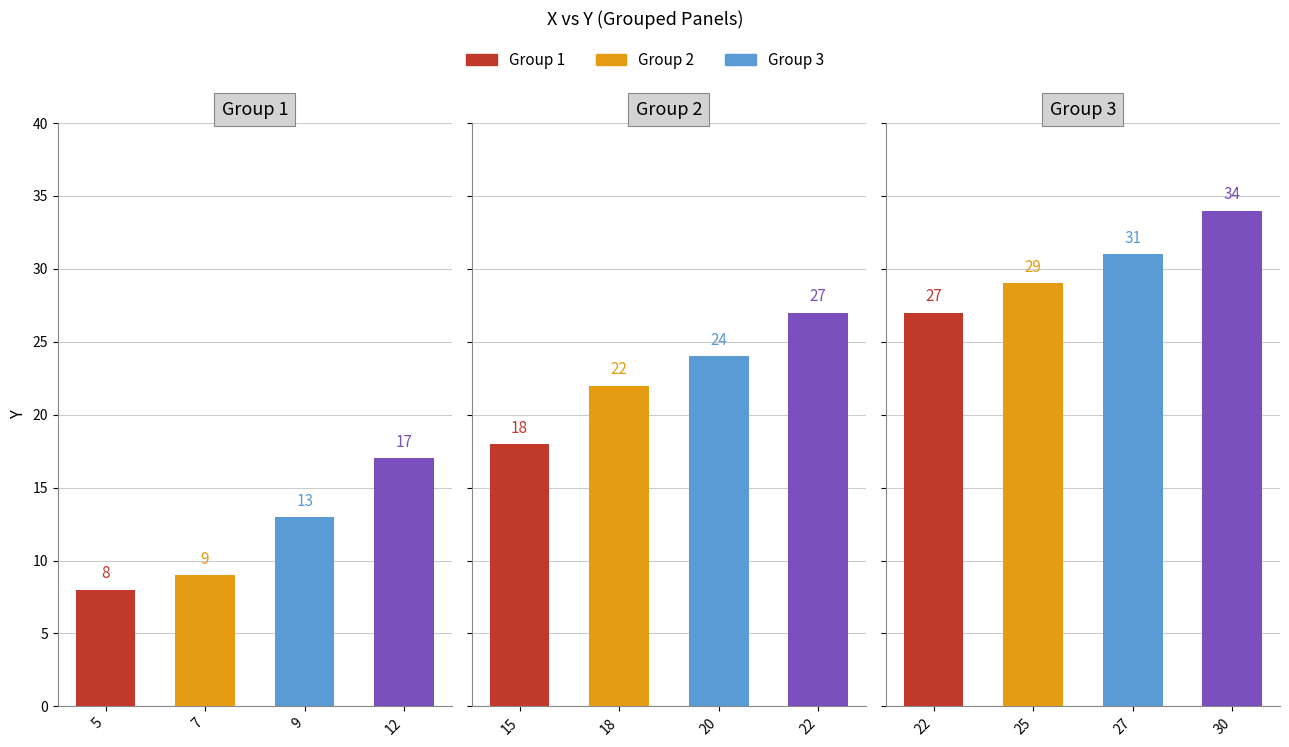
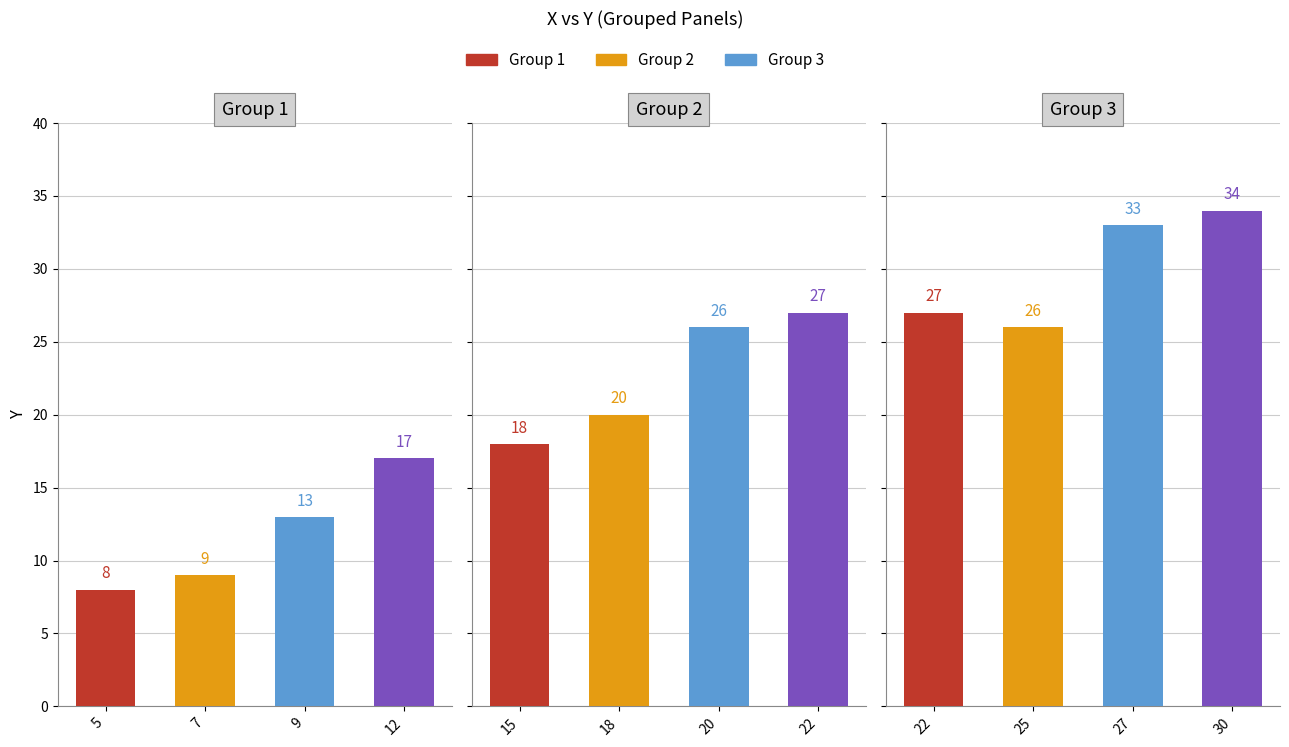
Group 2, 18: 22 -> 20
Group 2, 20: 24 -> 26
Group 3, 25: 29 -> 26
Group 3, 27: 31 -> 33
